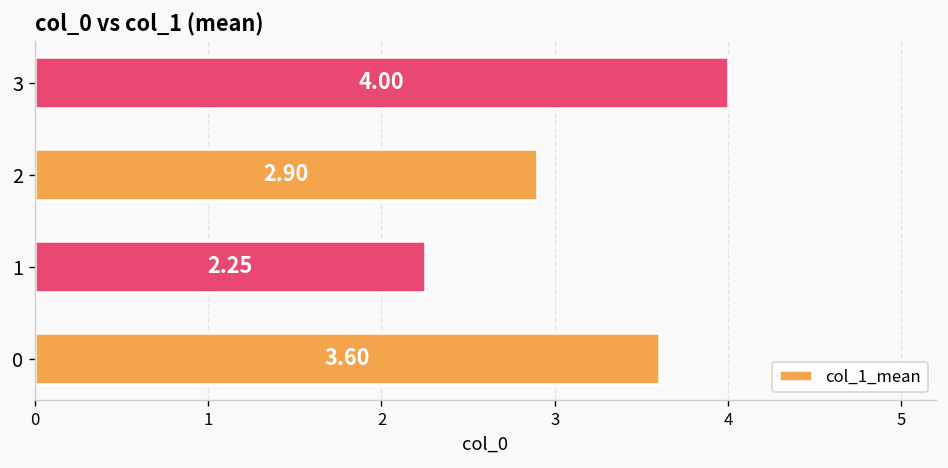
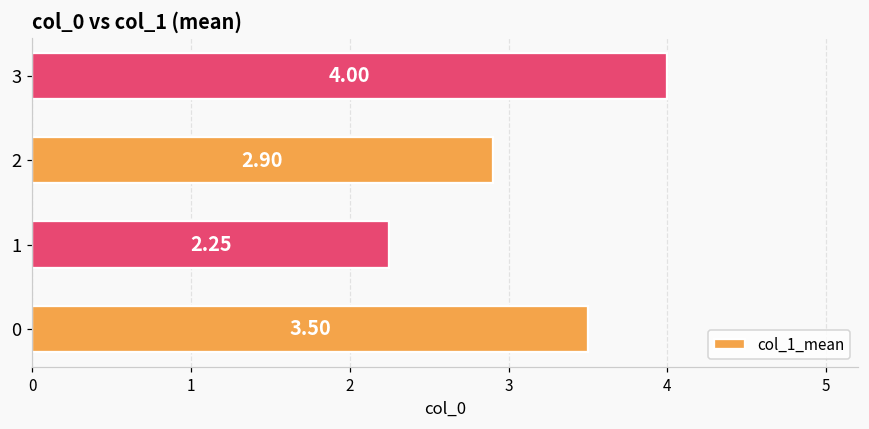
0: 3.60 -> 3.50
